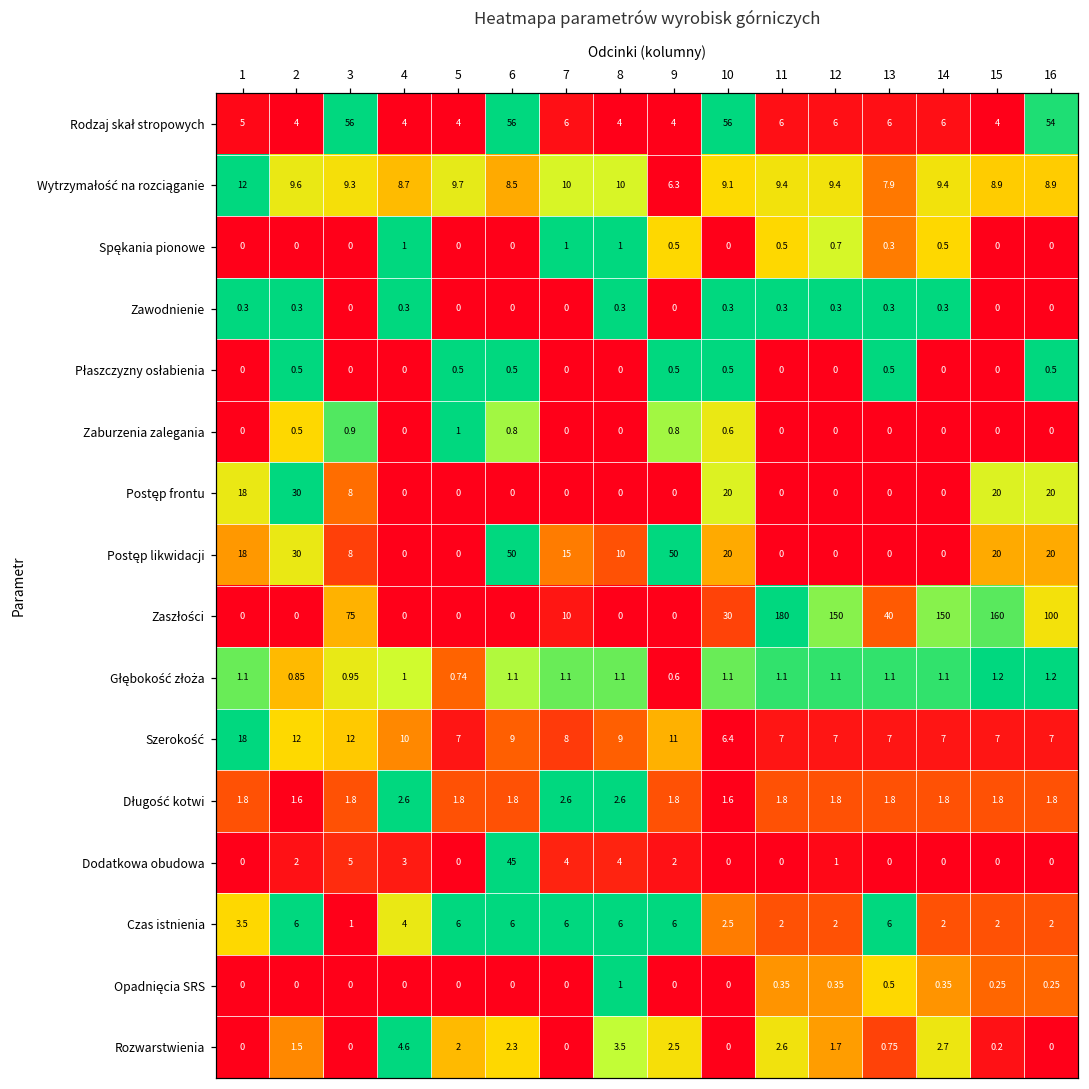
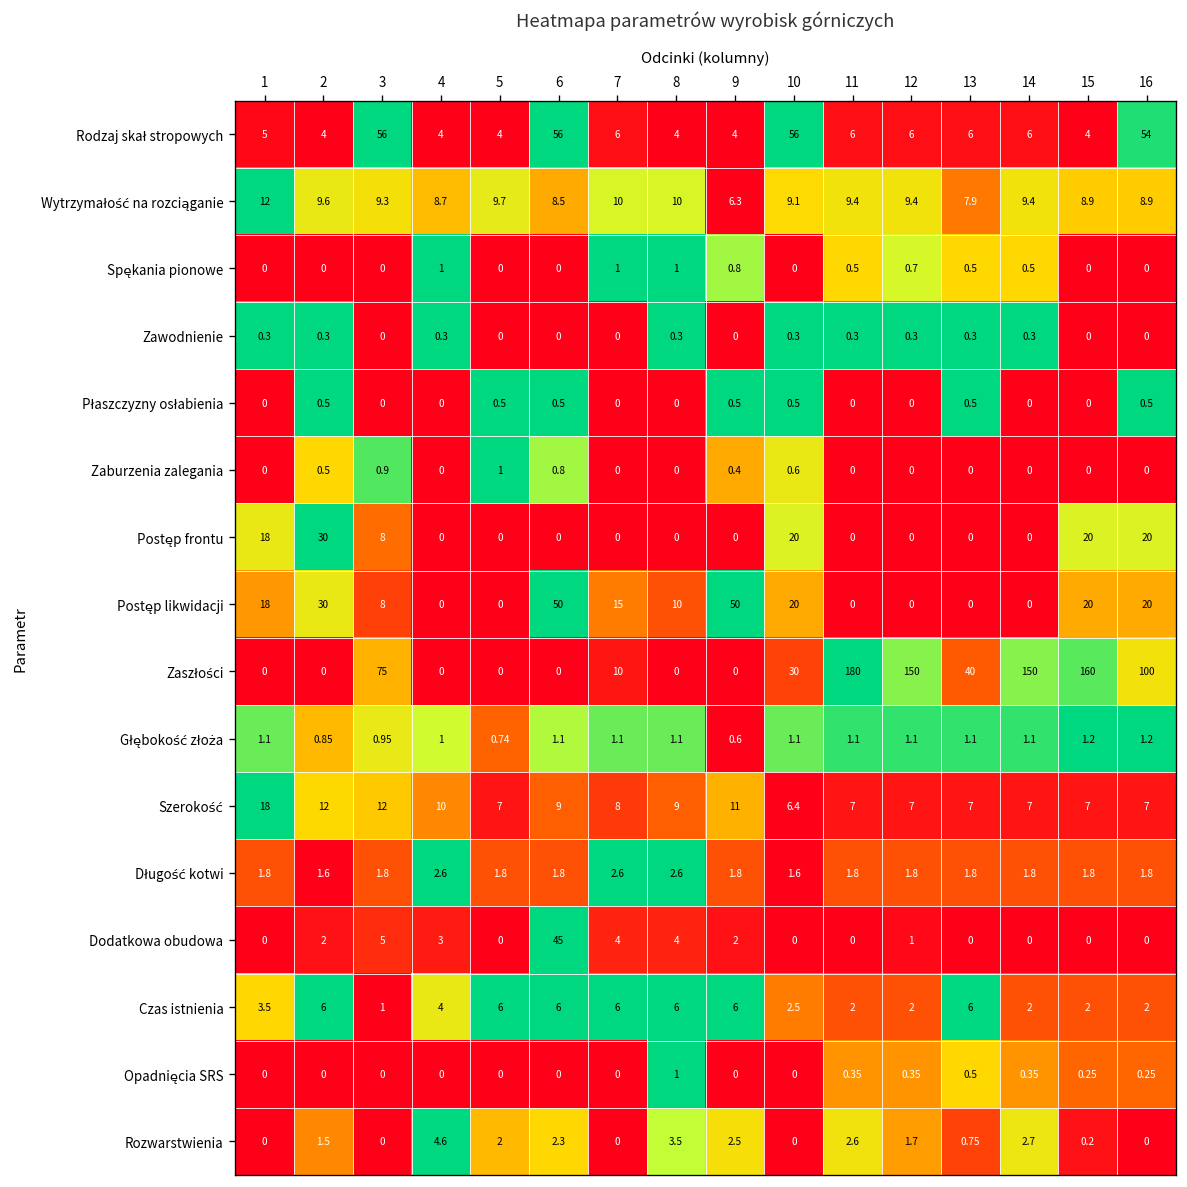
Spękania pionowe, 9: 0.5 -> 0.8
Spękania pionowe, 13: 0.3 -> 0.5
Zaburzenia zalegania, 9: 0.8 -> 0.4
